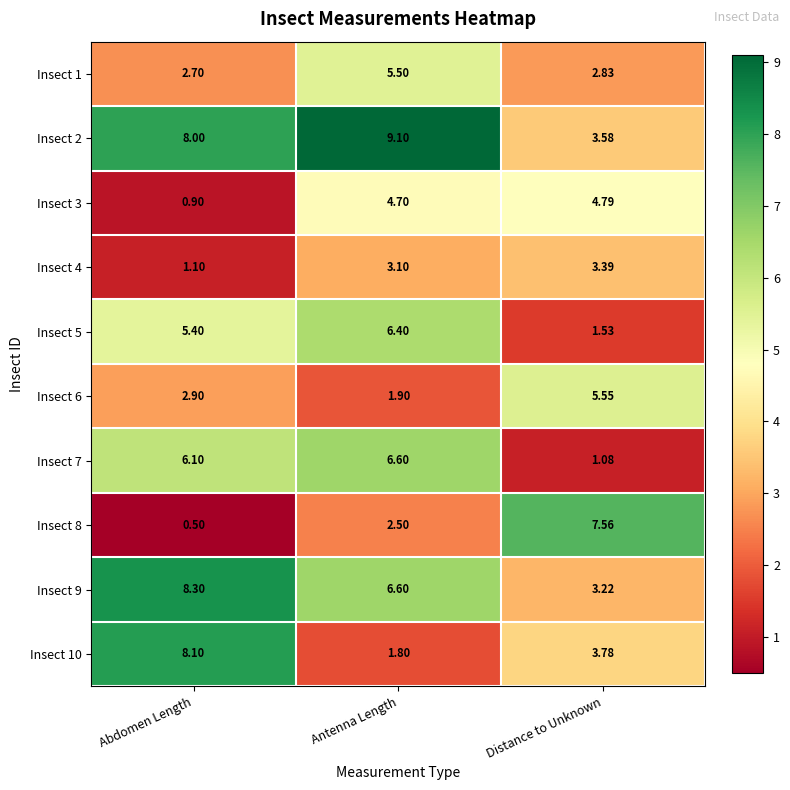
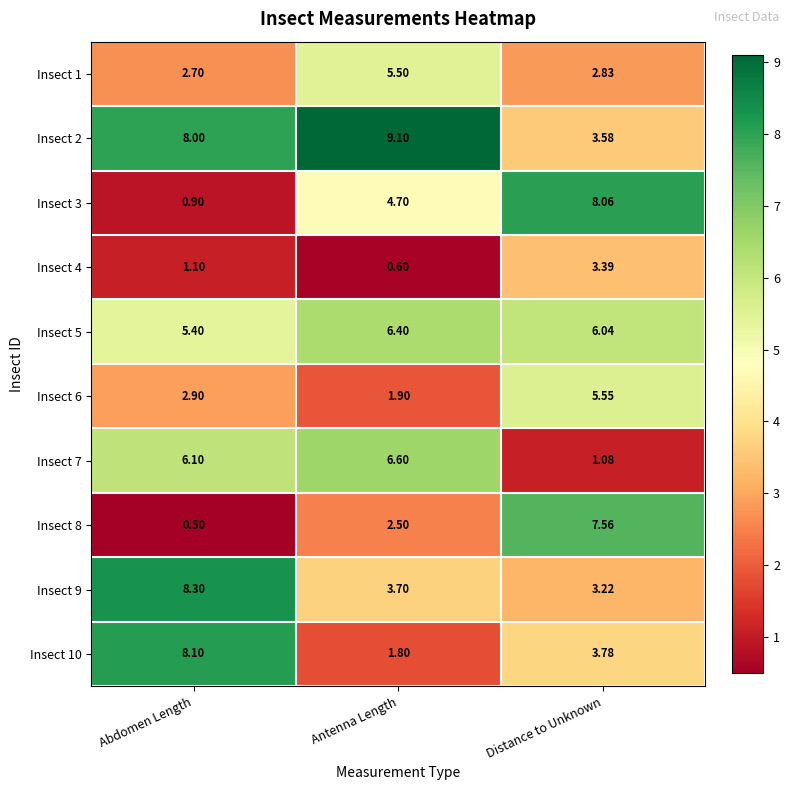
Insect 3, Distance to Unknown: 4.79 -> 8.06
Insect 4, Antenna Length: 3.10 -> 0.60
Insect 5, Distance to Unknown: 1.53 -> 6.04
Insect 9, Antenna Length: 6.60 -> 3.70
